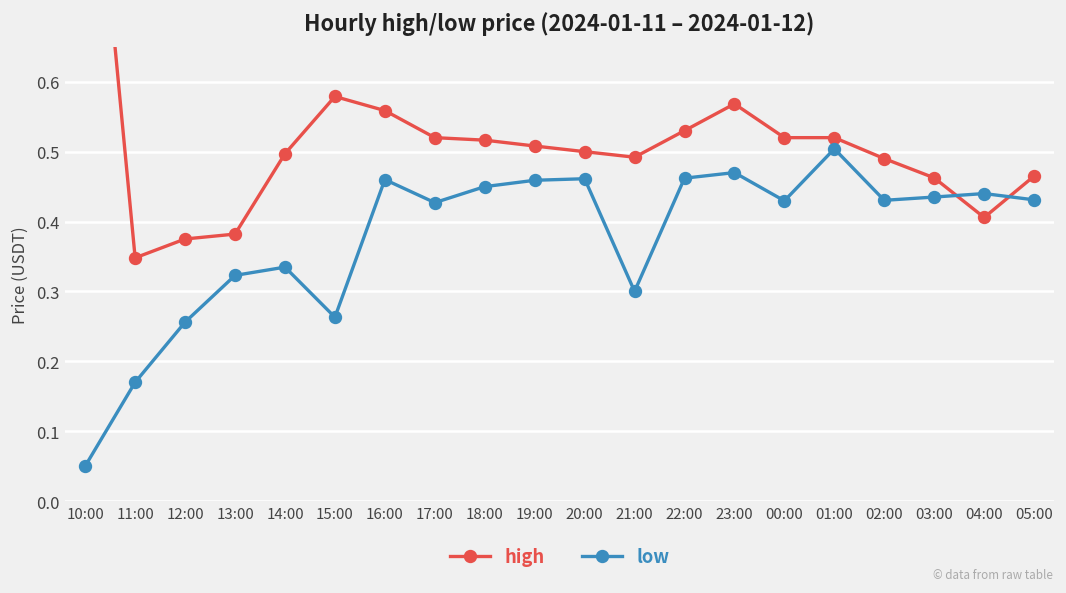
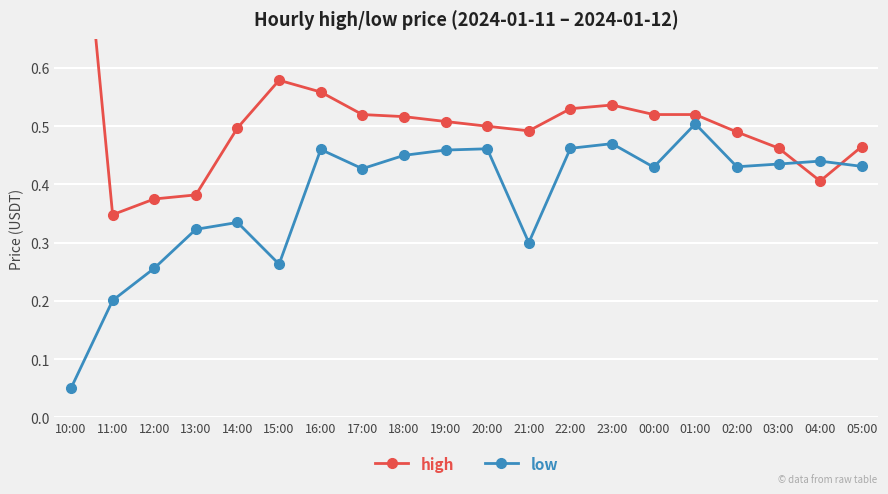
low, 11:00: 0.17 -> 0.20
high, 23:00: 0.57 -> 0.54
